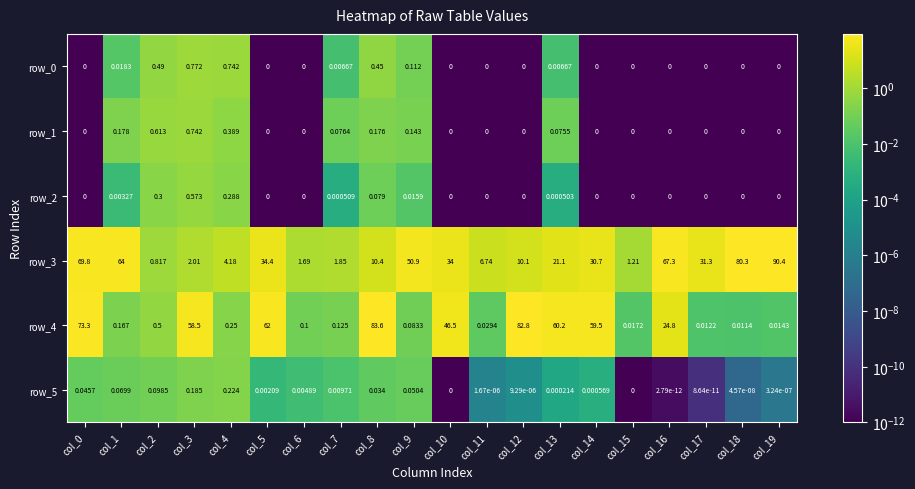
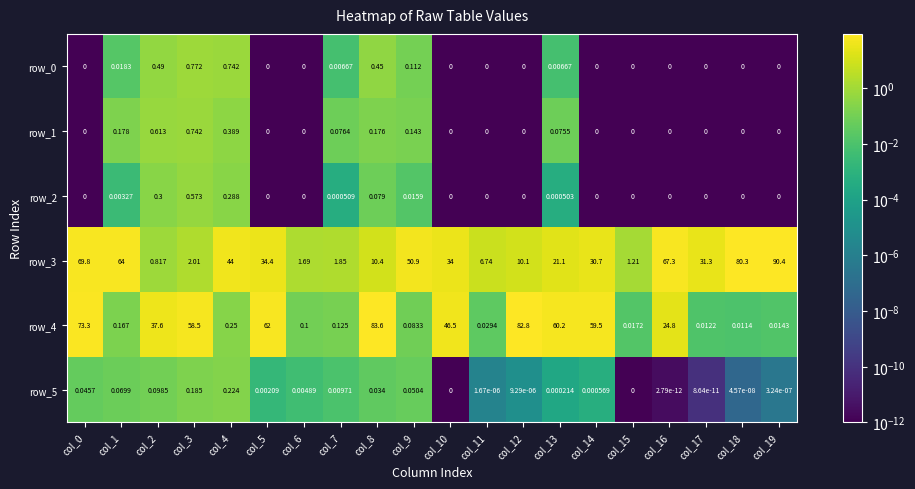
row_3, col_4: 4.18 -> 44
row_4, col_2: 0.5 -> 37.6
